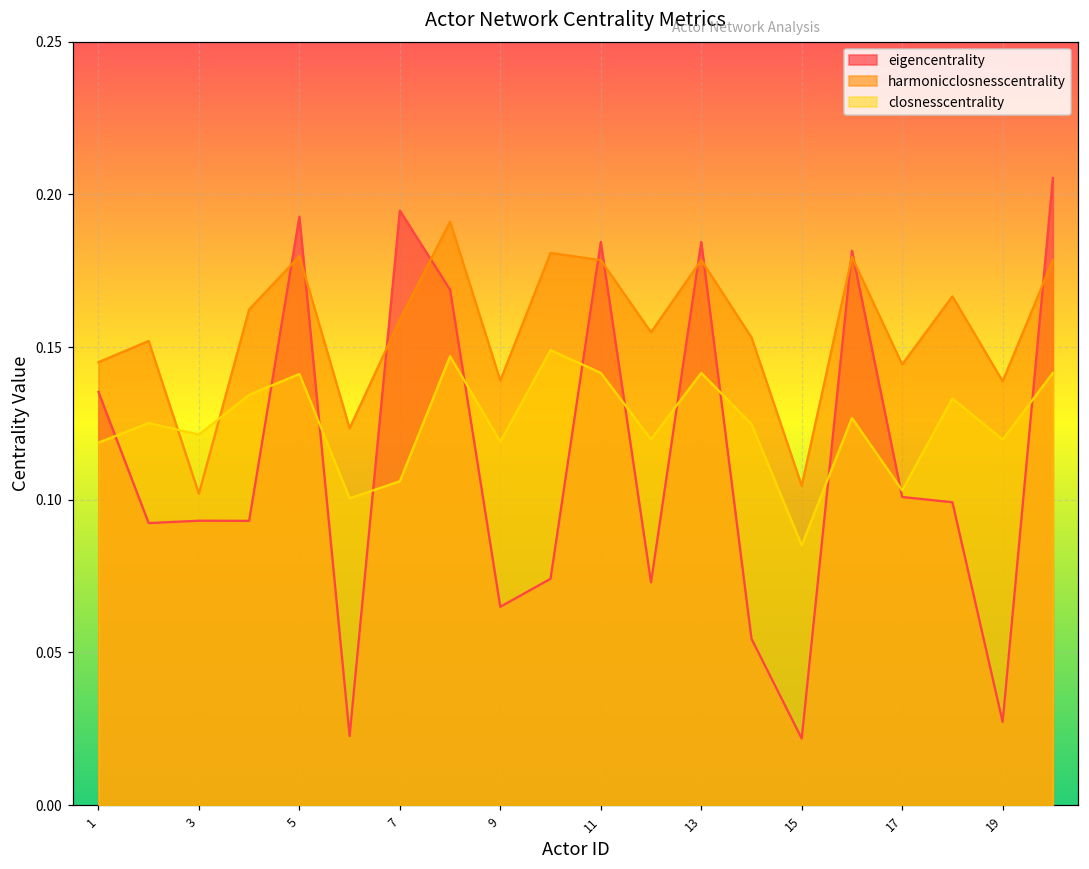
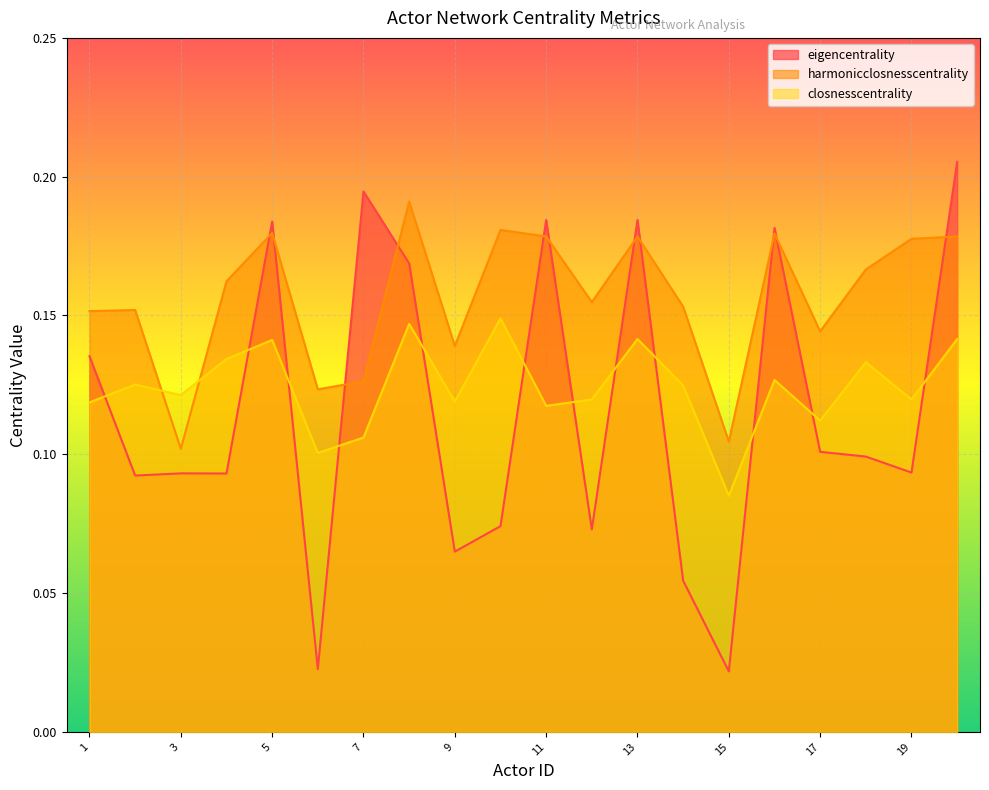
harmonicclosnesscentrality, 1: 0.145 -> 0.152
eigencentrality, 5: 0.193 -> 0.184
harmonicclosnesscentrality, 7: 0.159 -> 0.126
closnesscentrality, 11: 0.142 -> 0.117
closnesscentrality, 17: 0.103 -> 0.112
eigencentrality, 19: 0.027 -> 0.093
harmonicclosnesscentrality, 19: 0.139 -> 0.178
